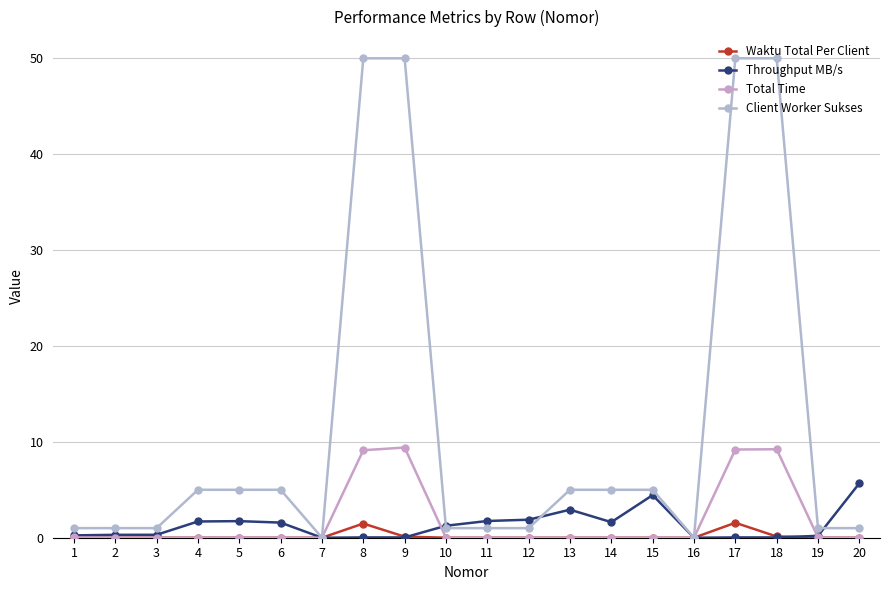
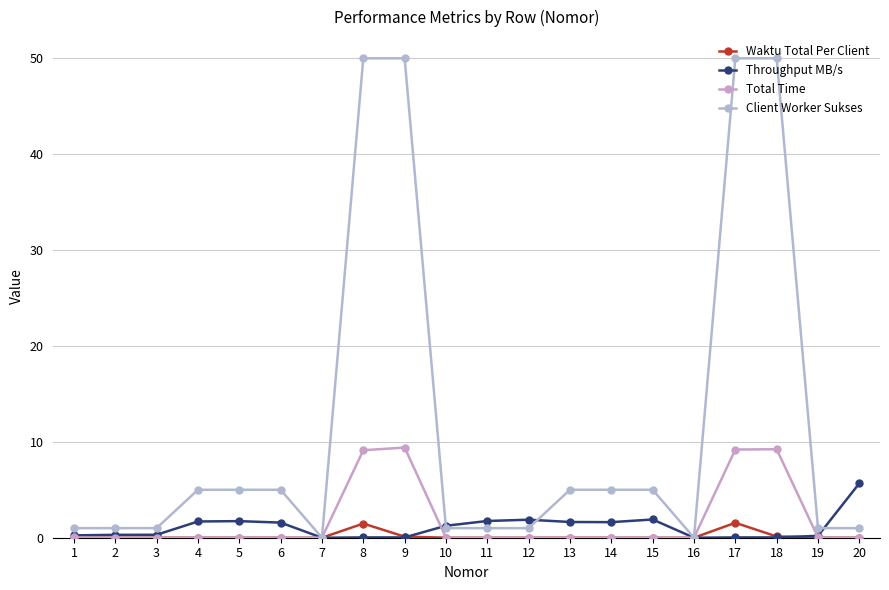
Throughput MB/s, 13: 3 -> 2
Throughput MB/s, 15: 4 -> 2
